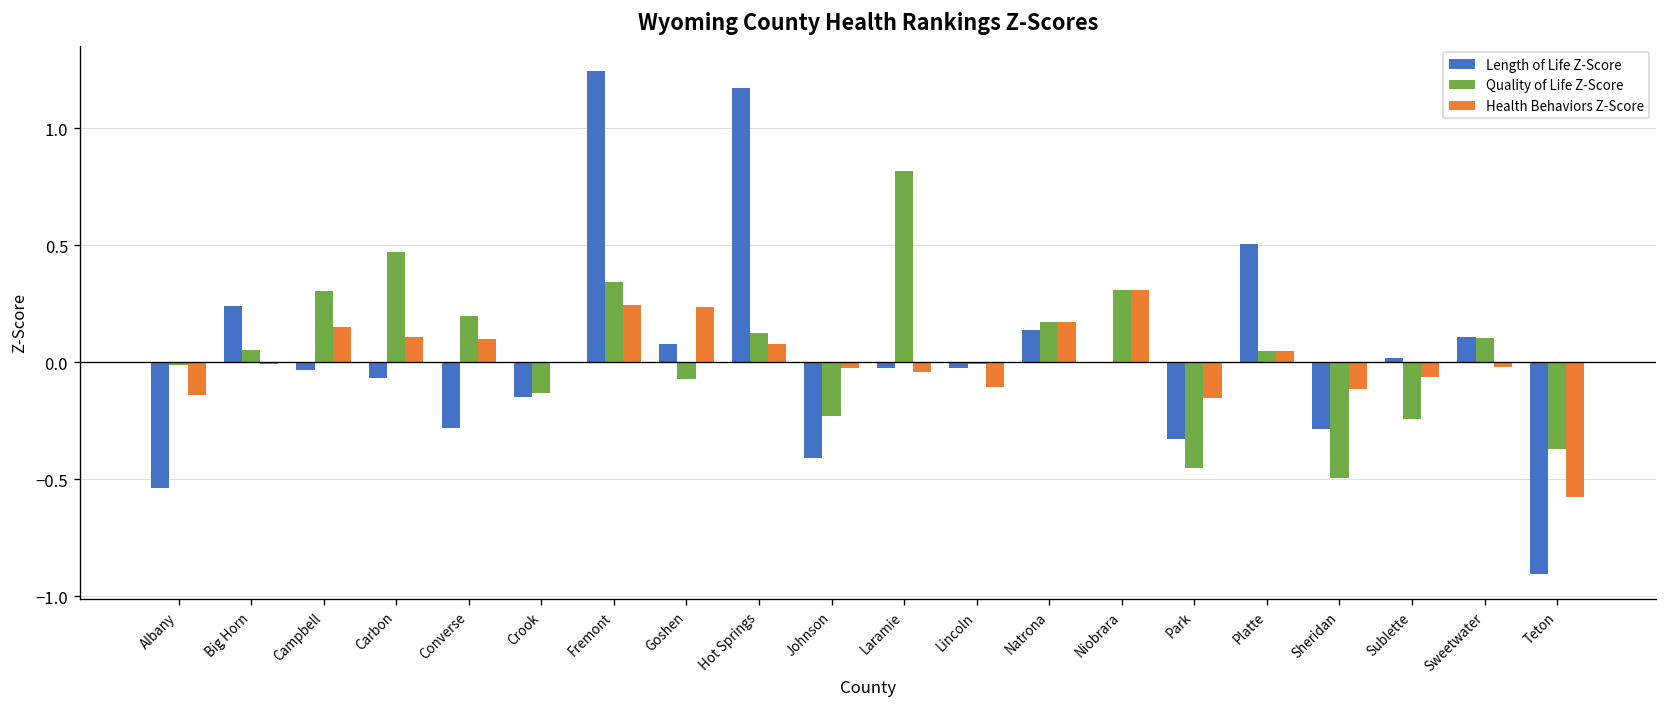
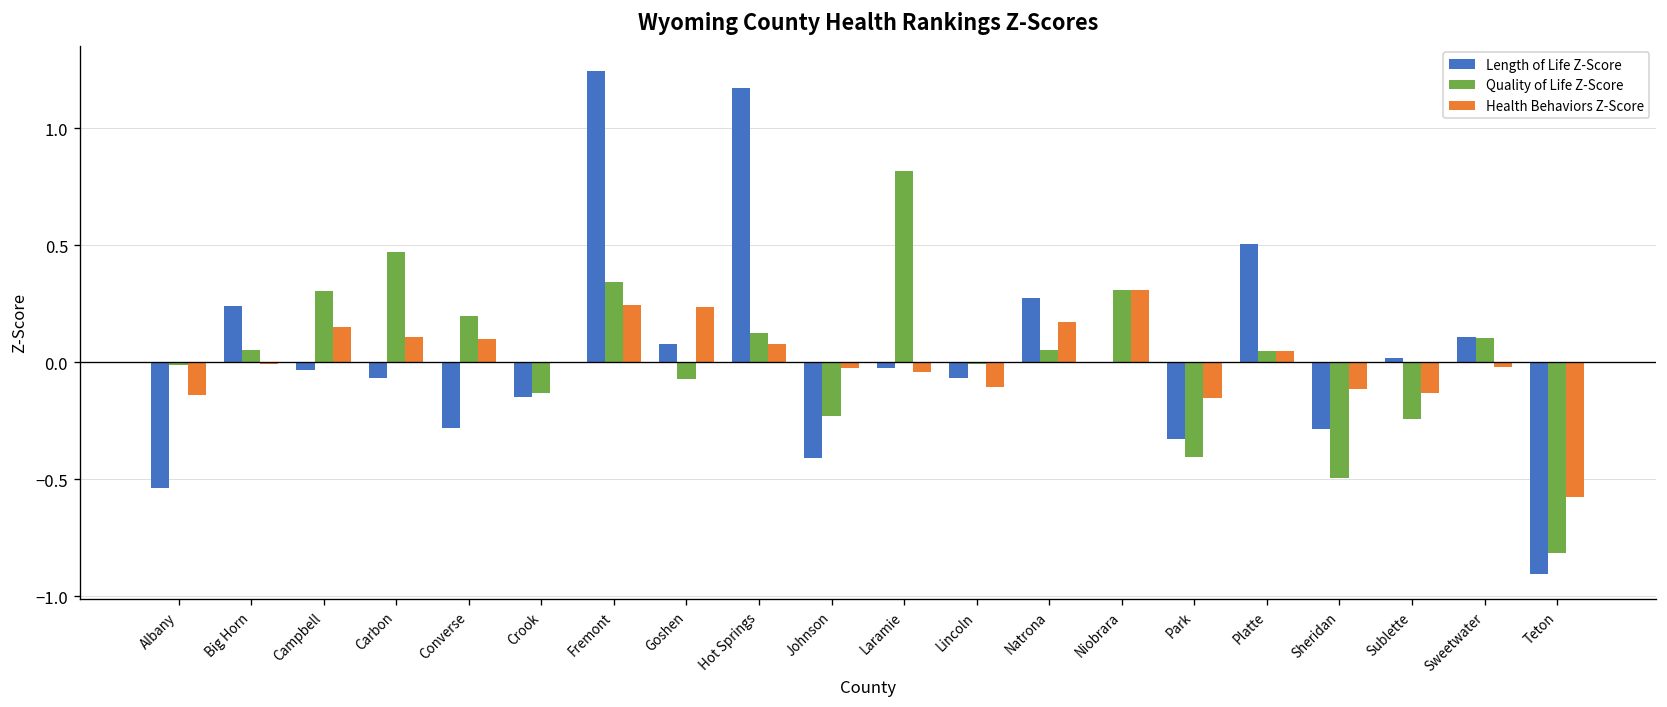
Length of Life Z-Score, Lincoln: -0.03 -> -0.07
Length of Life Z-Score, Natrona: 0.14 -> 0.27
Quality of Life Z-Score, Natrona: 0.17 -> 0.05
Quality of Life Z-Score, Park: -0.45 -> -0.40
Health Behaviors Z-Score, Sublette: -0.06 -> -0.13
Quality of Life Z-Score, Teton: -0.37 -> -0.81
